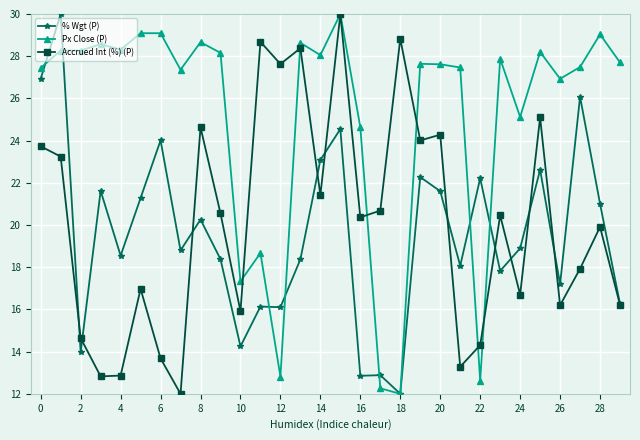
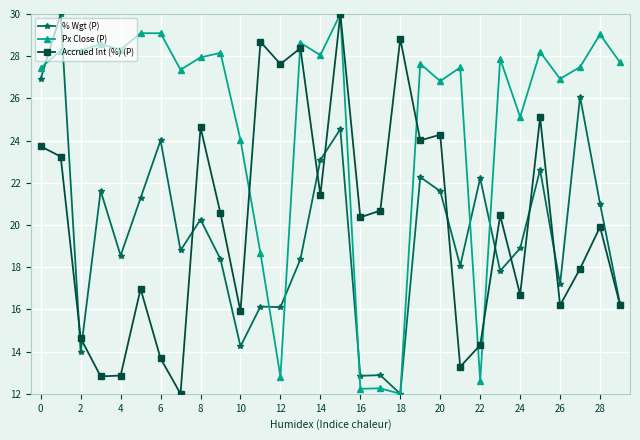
Px Close (P), 8: 28.7 -> 27.9
Px Close (P), 10: 17.3 -> 24.0
Px Close (P), 16: 24.6 -> 12.2
Px Close (P), 20: 27.6 -> 26.8
